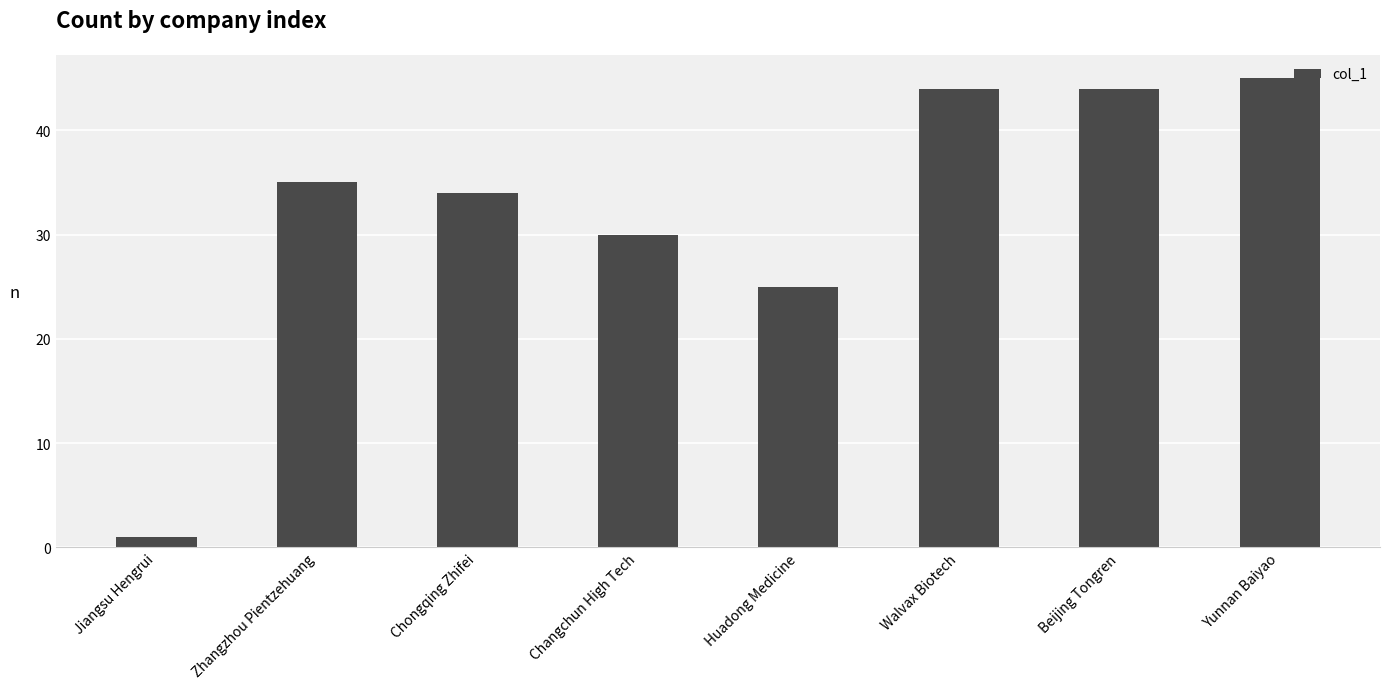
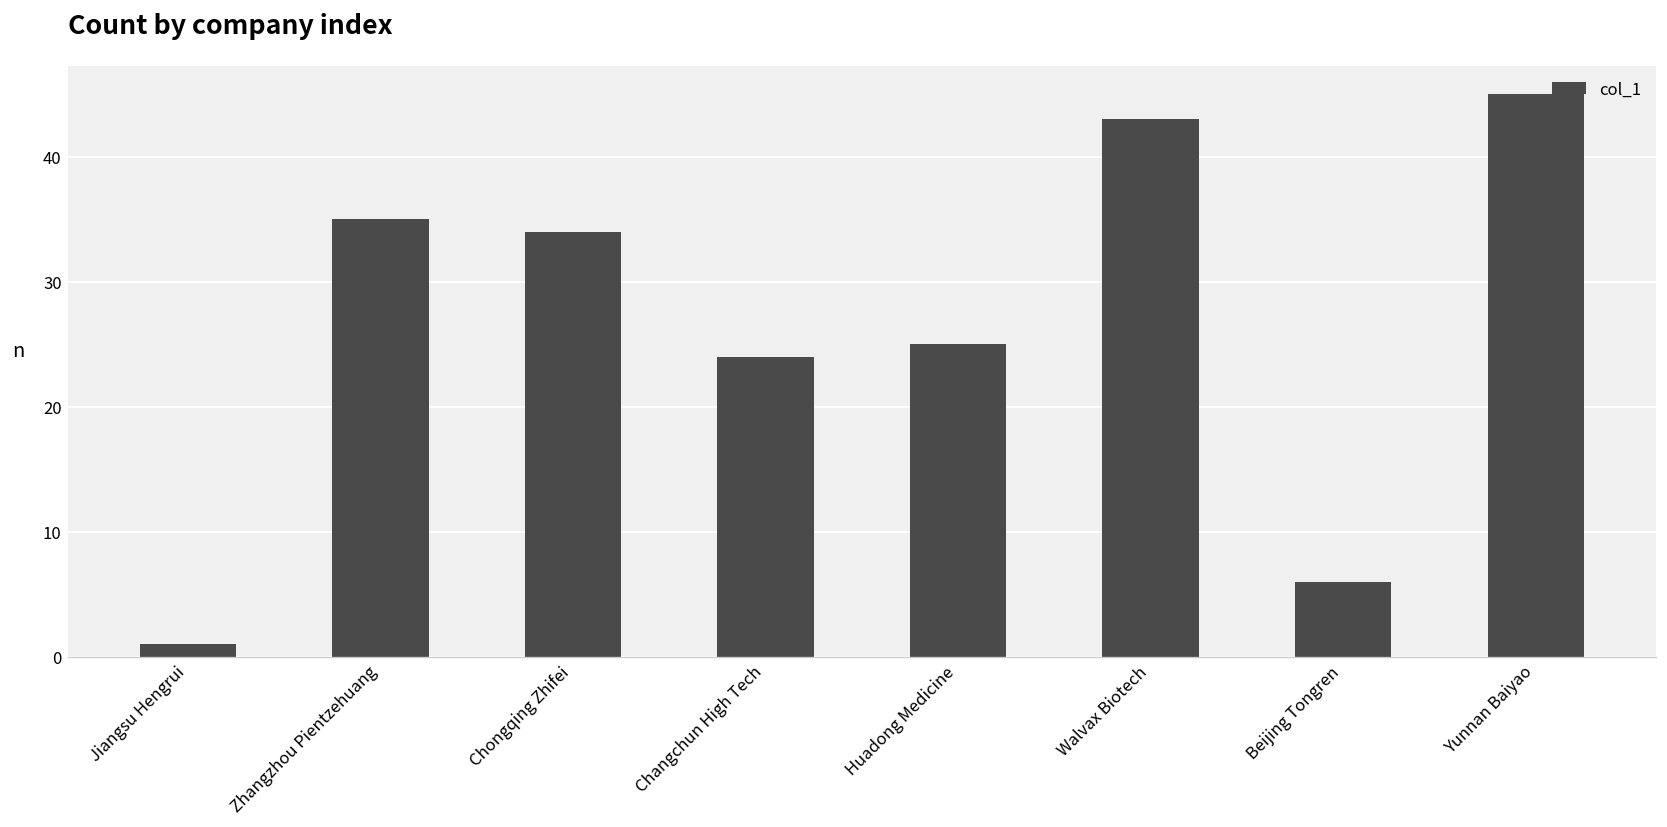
Changchun High Tech: 30 -> 24
Walvax Biotech: 44 -> 43
Beijing Tongren: 44 -> 6
